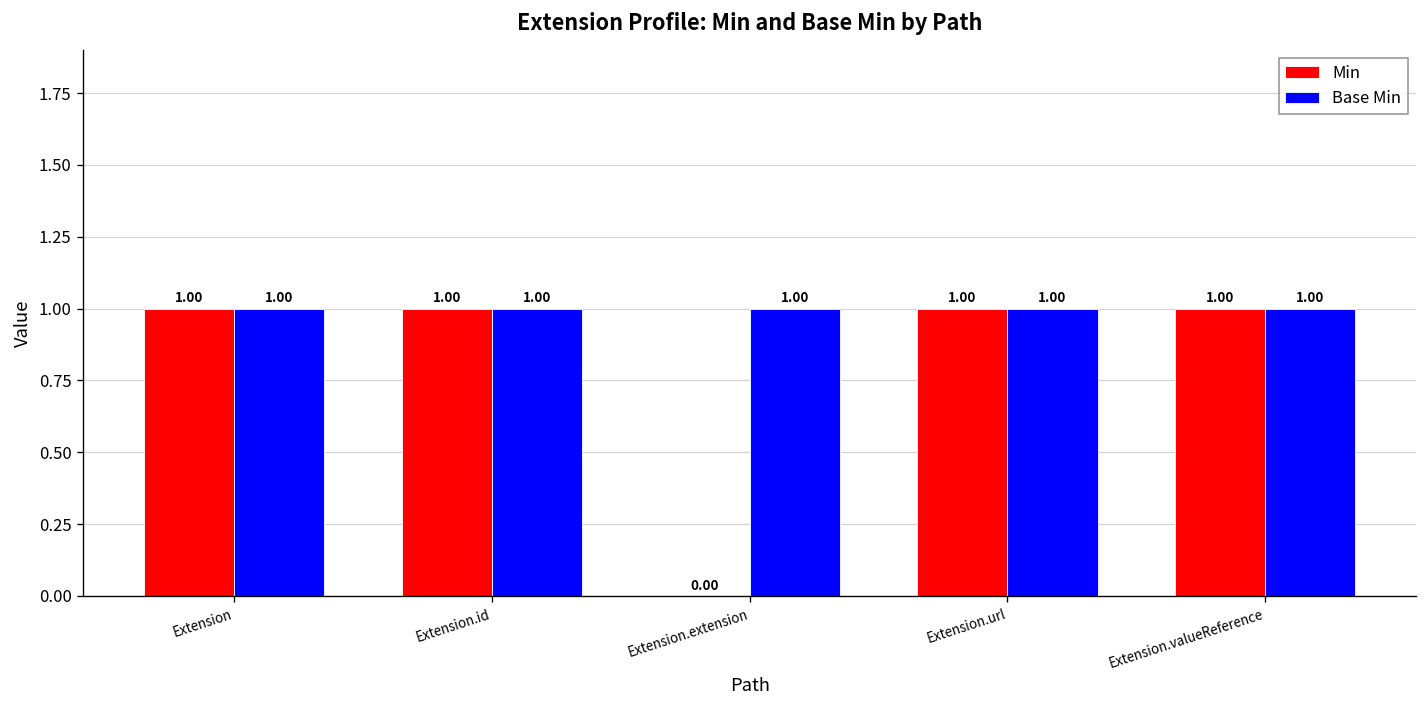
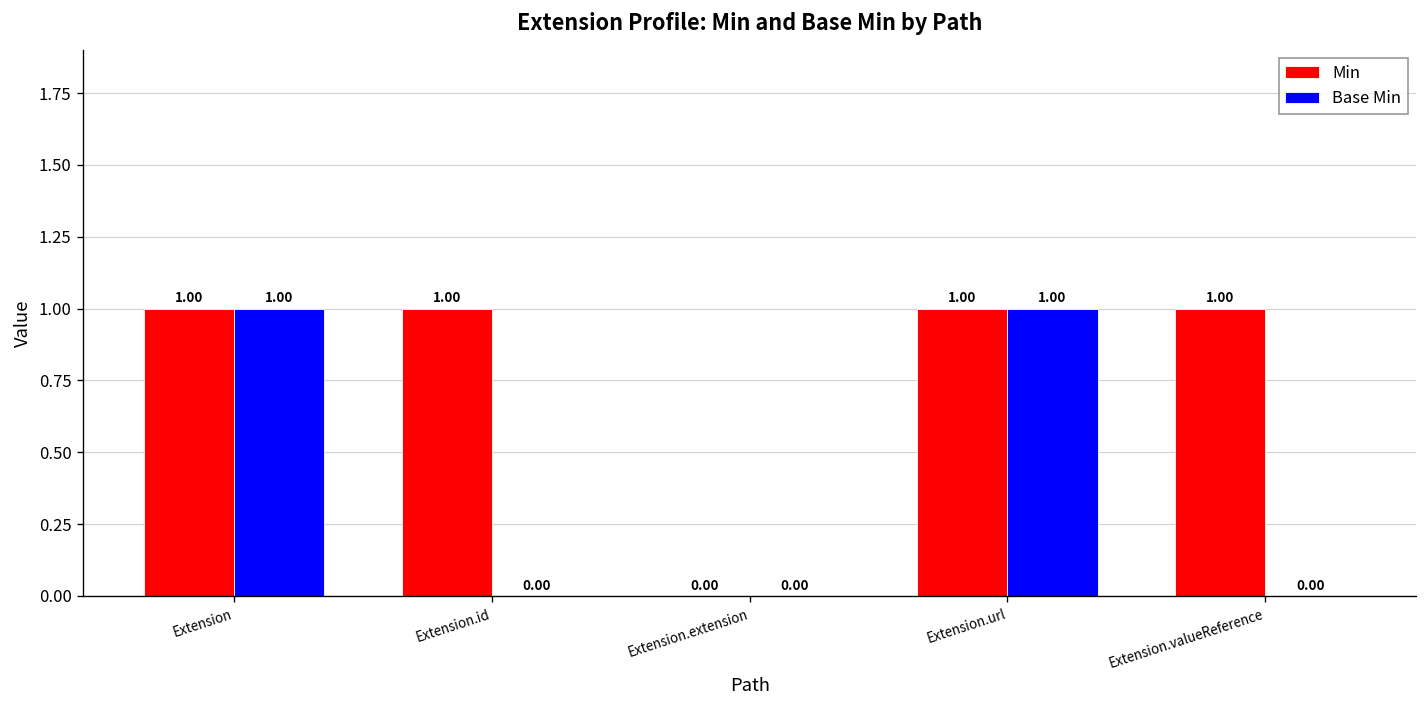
Base Min, Extension.id: 1.00 -> 0.00
Base Min, Extension.extension: 1.00 -> 0.00
Base Min, Extension.valueReference: 1.00 -> 0.00
